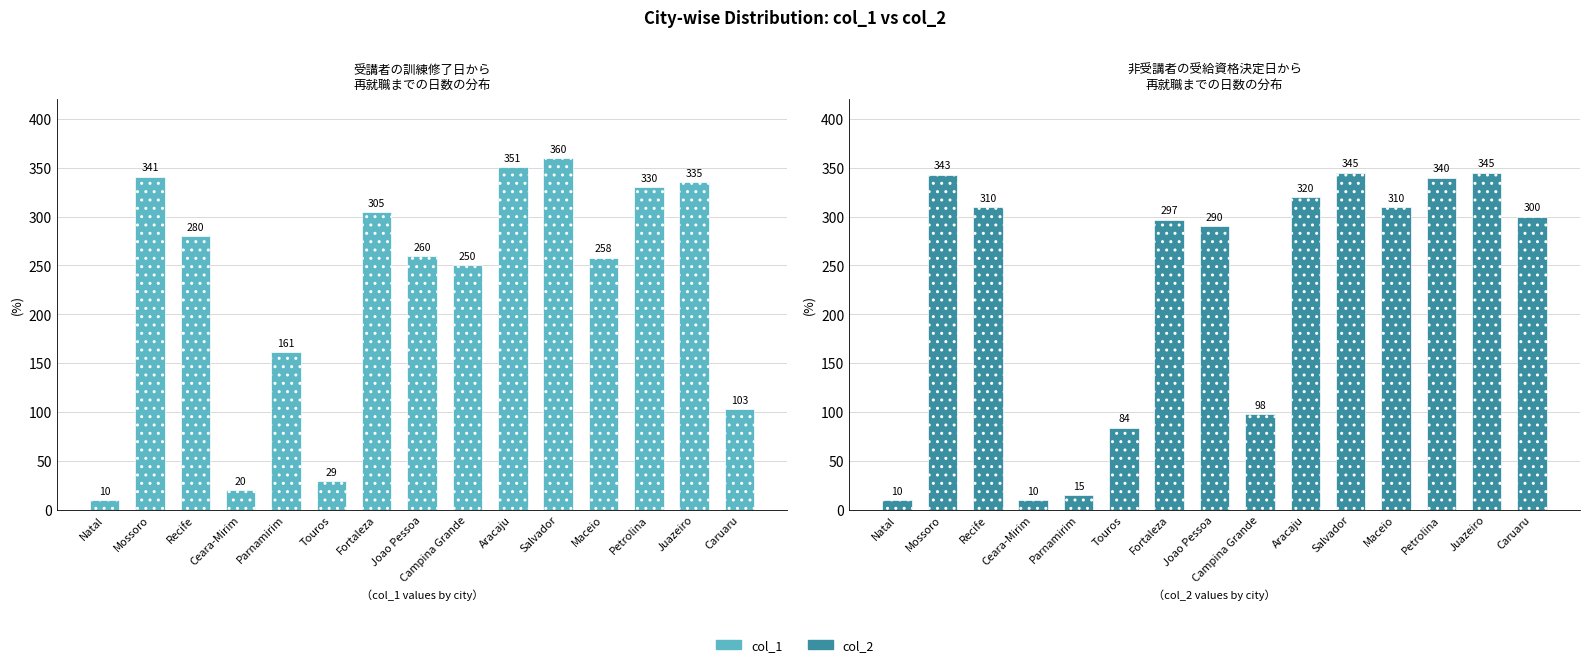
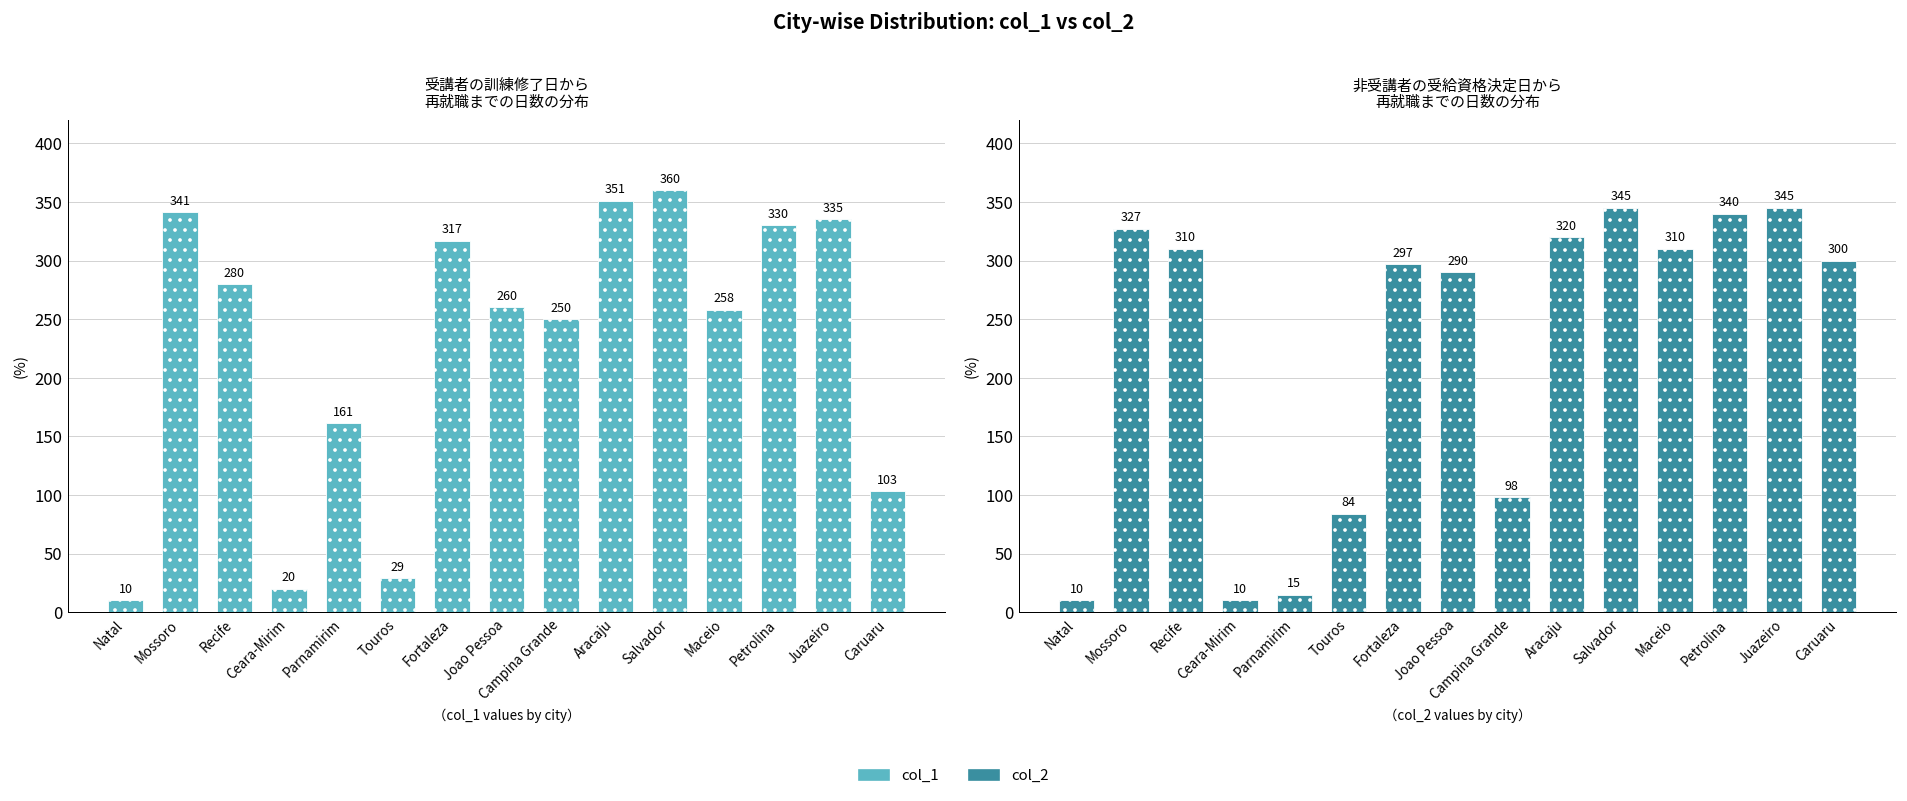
受講者の訓練修了日から 再就職までの日数の分布, Fortaleza: 305 -> 317
非受講者の受給資格決定日から 再就職までの日数の分布, Mossoro: 343 -> 327
